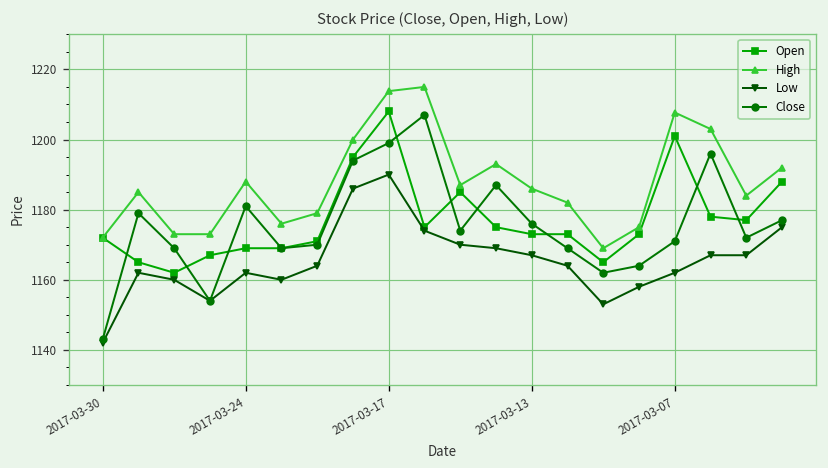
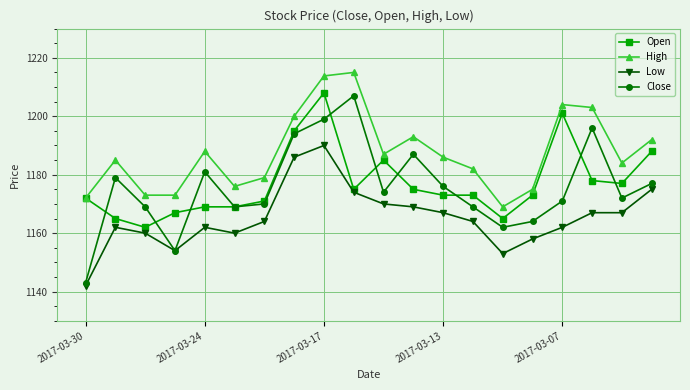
High, 2017-03-07: 1208 -> 1204
